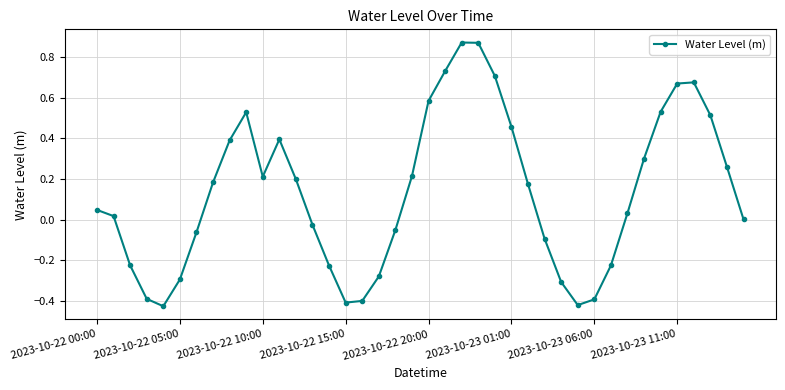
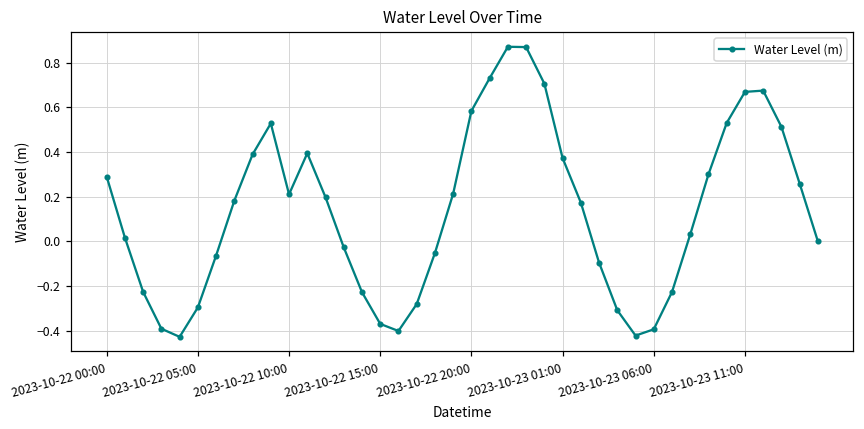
2023-10-22 00:00: 0.05 -> 0.29
2023-10-22 15:00: -0.41 -> -0.37
2023-10-23 01:00: 0.46 -> 0.37
